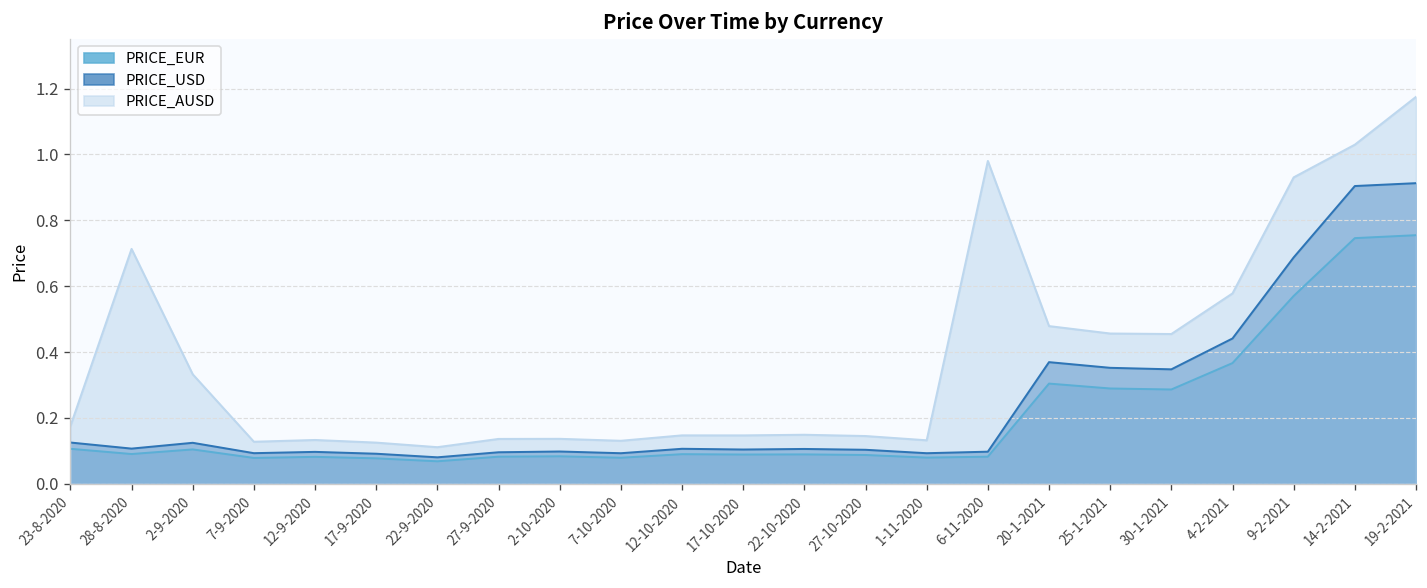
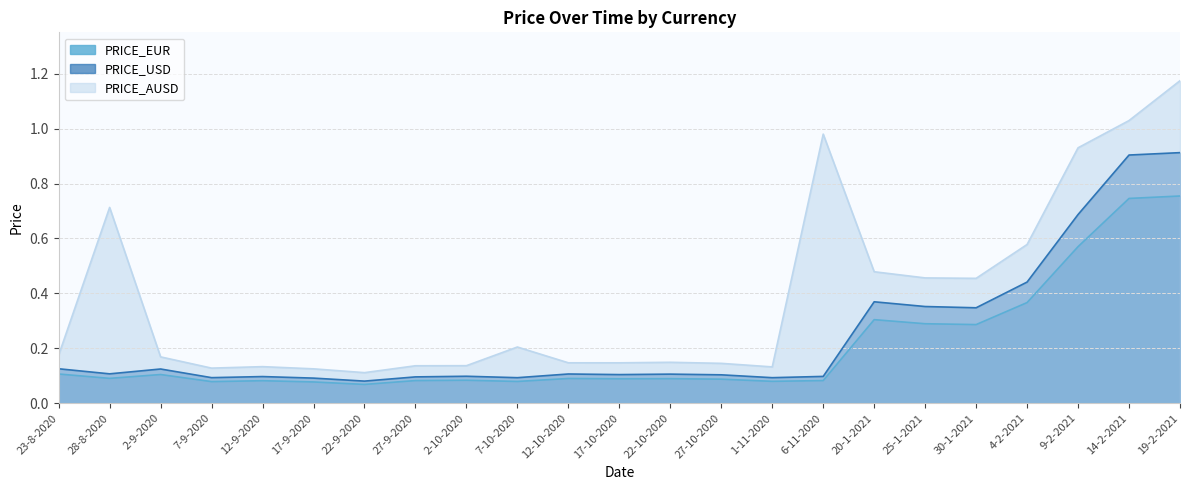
PRICE_AUSD, 2-9-2020: 0.33 -> 0.17
PRICE_AUSD, 7-10-2020: 0.13 -> 0.20
